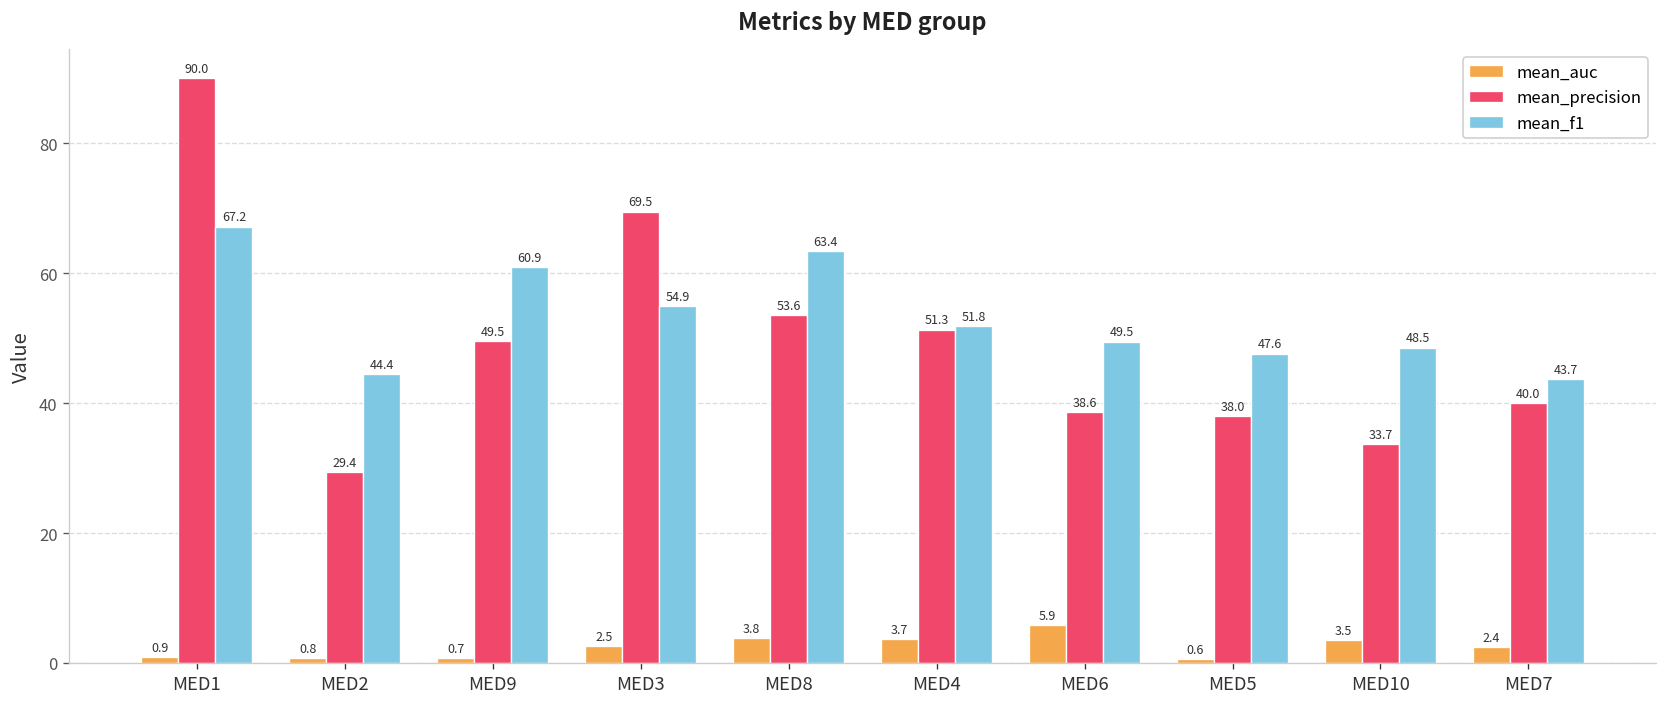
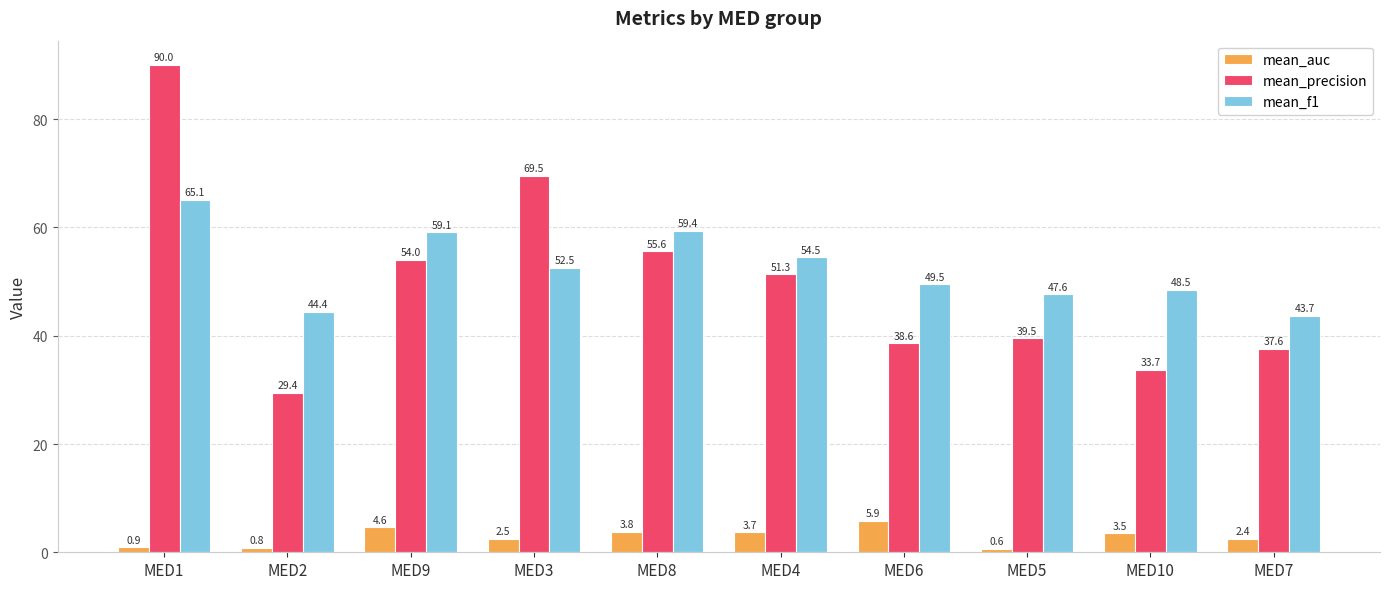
mean_f1, MED1: 67.2 -> 65.1
mean_auc, MED9: 0.7 -> 4.6
mean_precision, MED9: 49.5 -> 54.0
mean_f1, MED9: 60.9 -> 59.1
mean_f1, MED3: 54.9 -> 52.5
mean_precision, MED8: 53.6 -> 55.6
mean_f1, MED8: 63.4 -> 59.4
mean_f1, MED4: 51.8 -> 54.5
mean_precision, MED5: 38.0 -> 39.5
mean_precision, MED7: 40.0 -> 37.6
